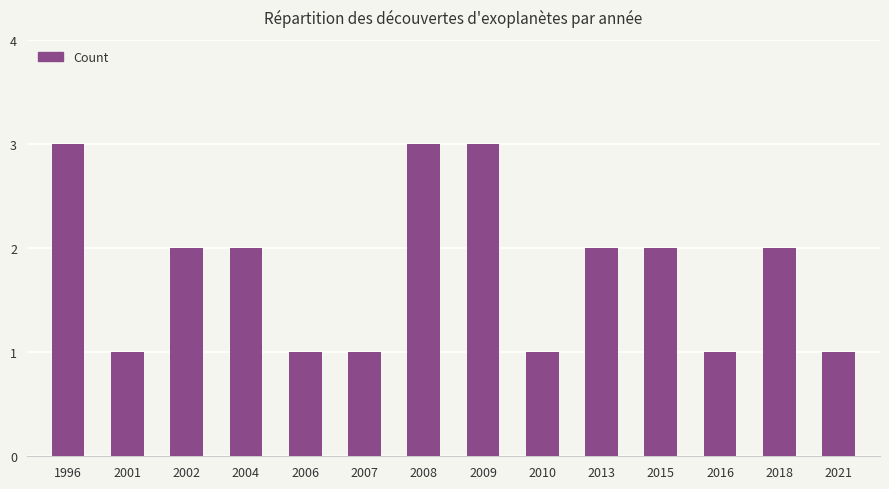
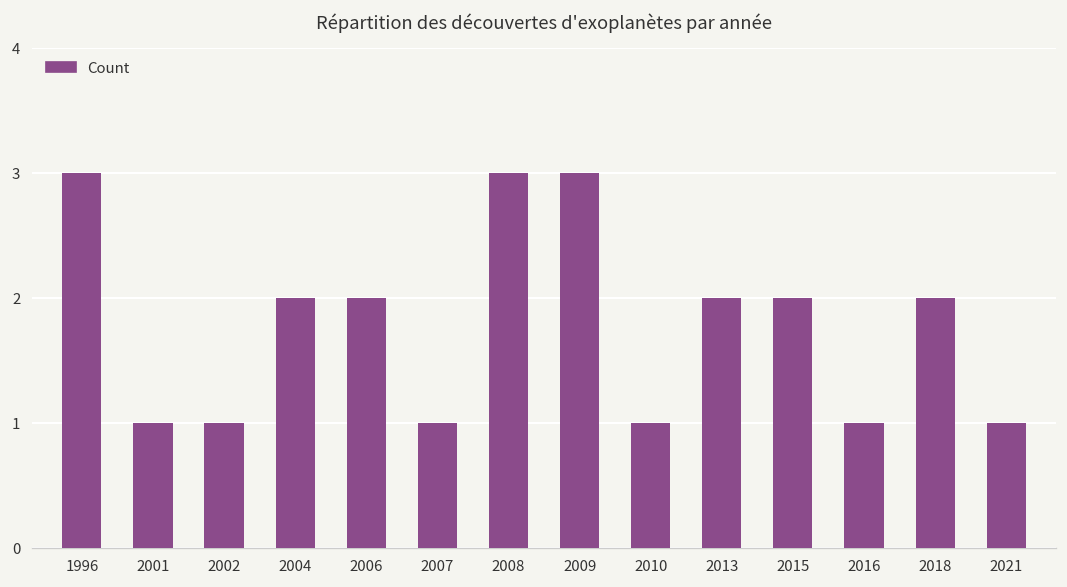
2002: 2 -> 1
2006: 1 -> 2
